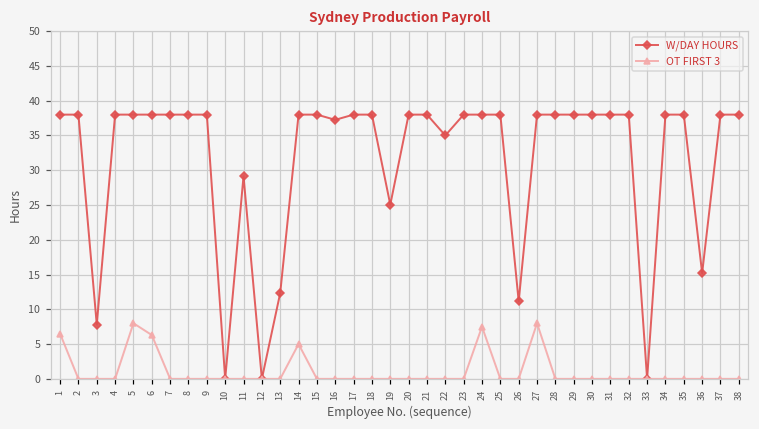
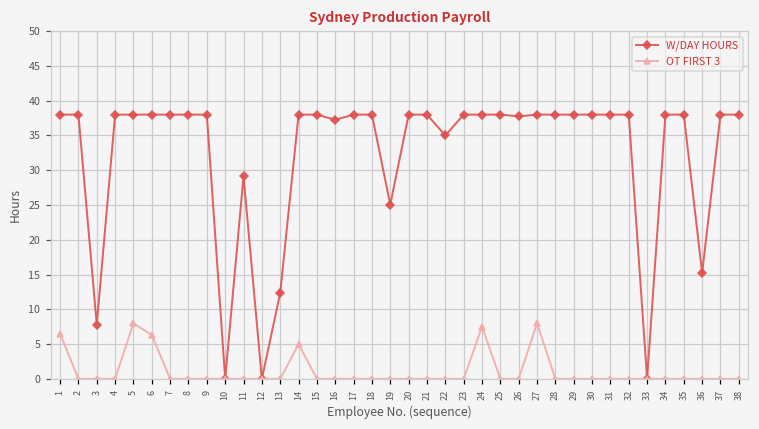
W/DAY HOURS, 26: 11 -> 38
